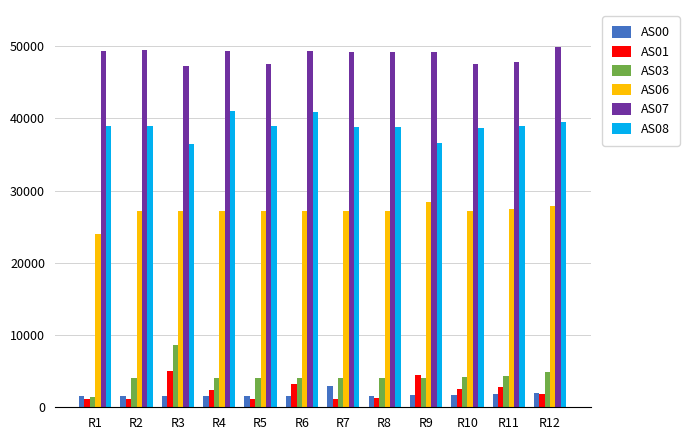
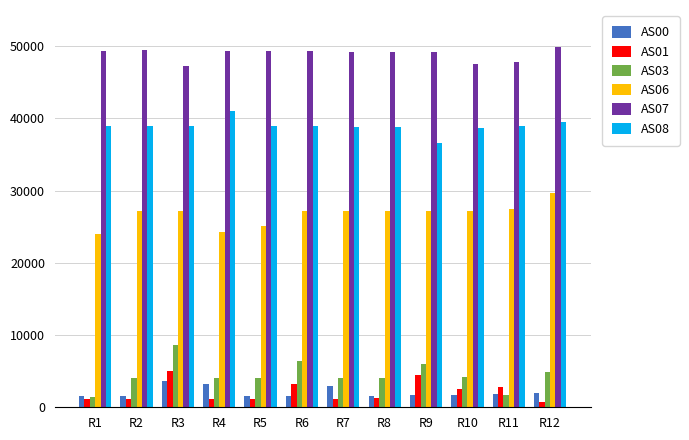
AS00, R3: 2000 -> 4000
AS08, R3: 36000 -> 39000
AS00, R4: 2000 -> 3000
AS01, R4: 2000 -> 1000
AS06, R4: 27000 -> 24000
AS06, R5: 27000 -> 25000
AS07, R5: 48000 -> 49000
AS03, R6: 4000 -> 6000
AS08, R6: 41000 -> 39000
AS03, R9: 4000 -> 6000
AS06, R9: 28000 -> 27000
AS03, R11: 4000 -> 2000
AS01, R12: 2000 -> 1000
AS06, R12: 28000 -> 30000
